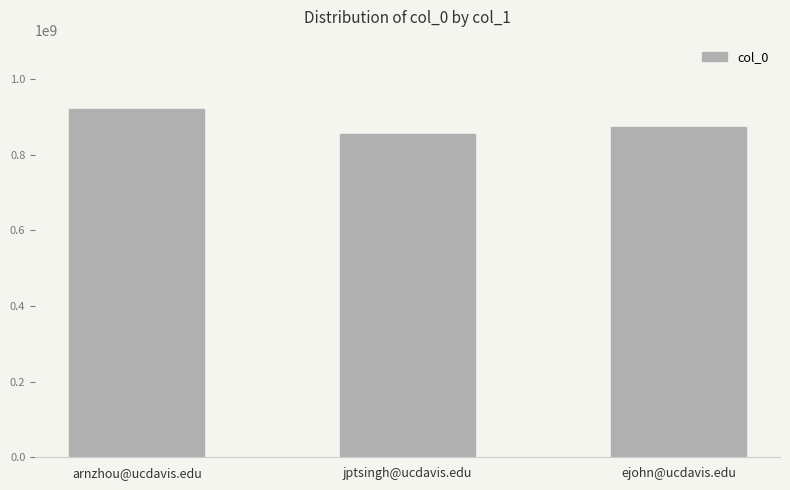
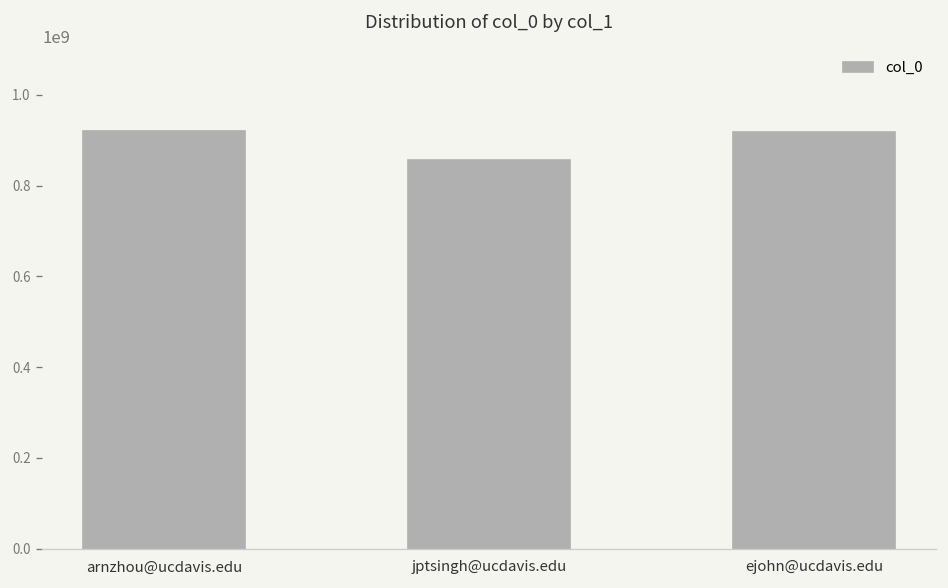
ejohn@ucdavis.edu: 870000000 -> 920000000
